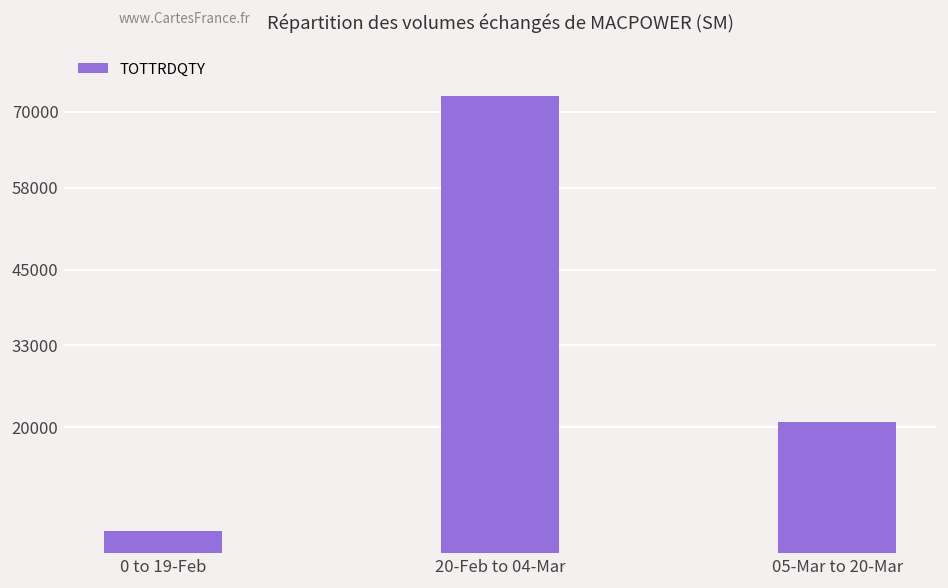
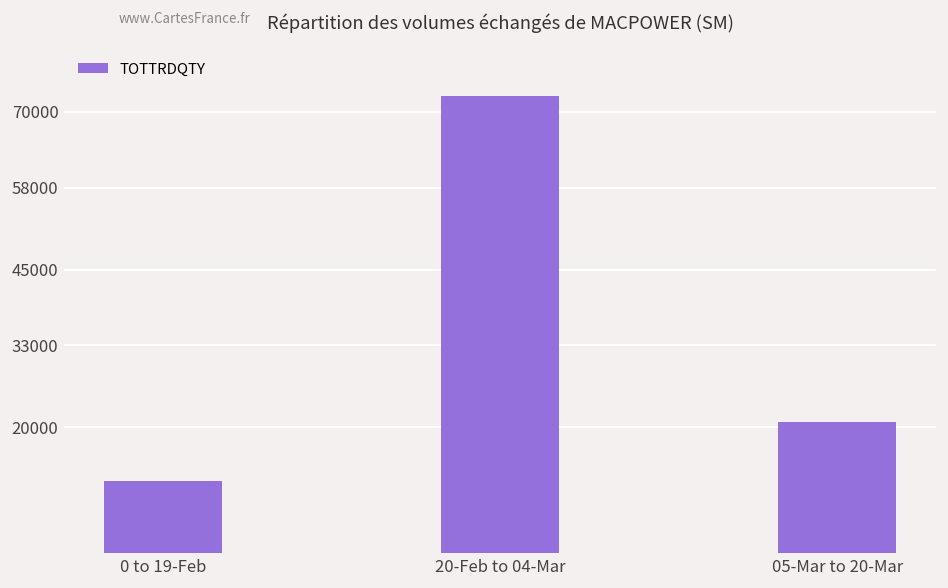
0 to 19-Feb: 4000 -> 11000
